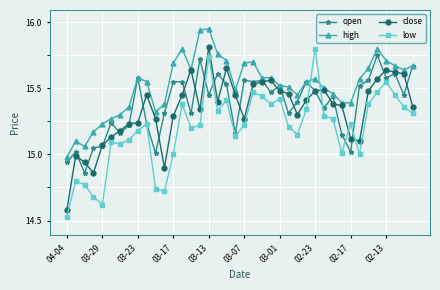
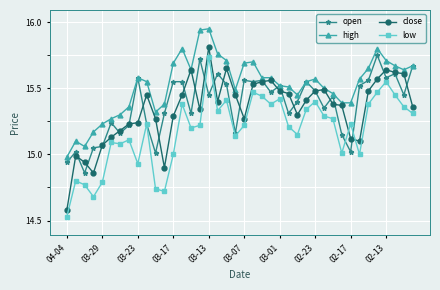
low, 03-29: 14.62 -> 14.79
low, 03-23: 15.18 -> 14.93
low, 02-23: 15.8 -> 15.4
